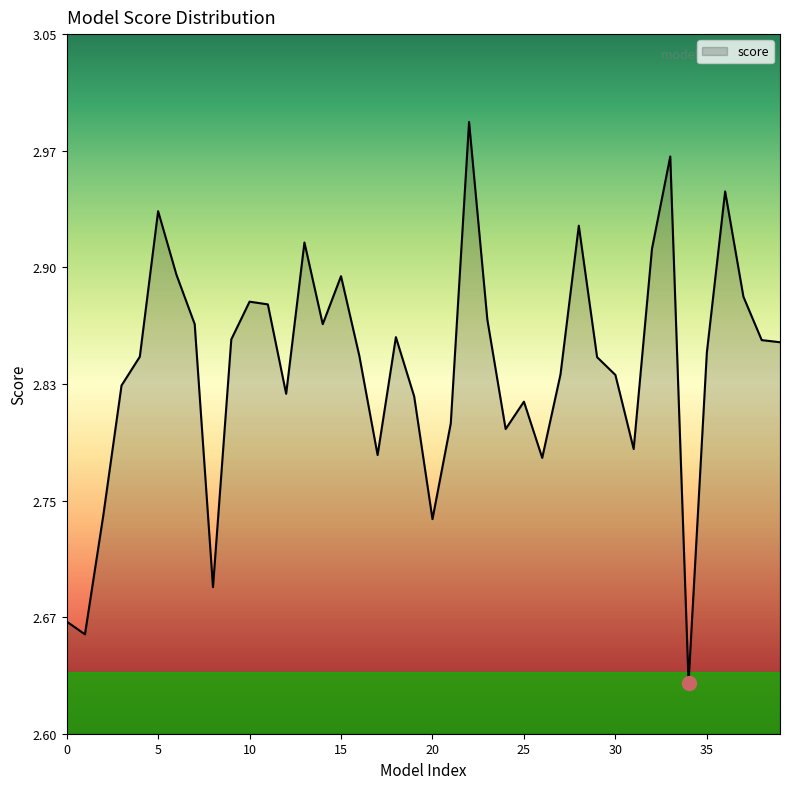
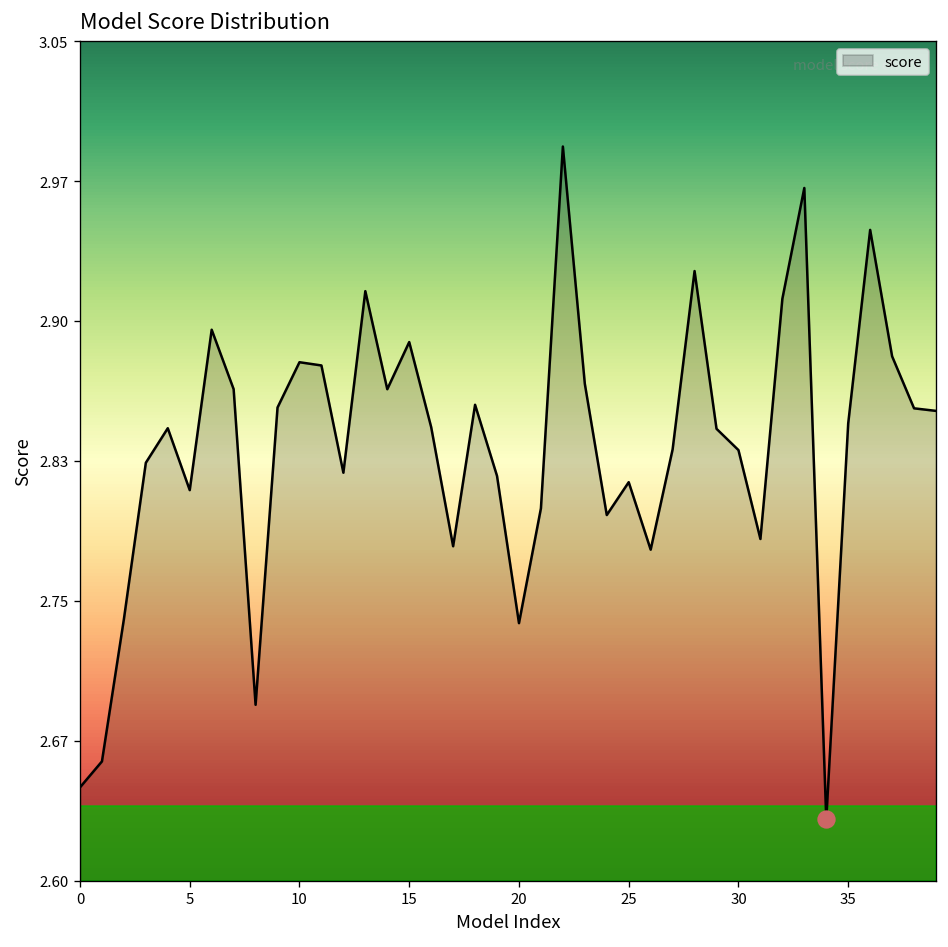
score, 0: 2.672 -> 2.650
score, 5: 2.936 -> 2.809
score, 15: 2.894 -> 2.889
